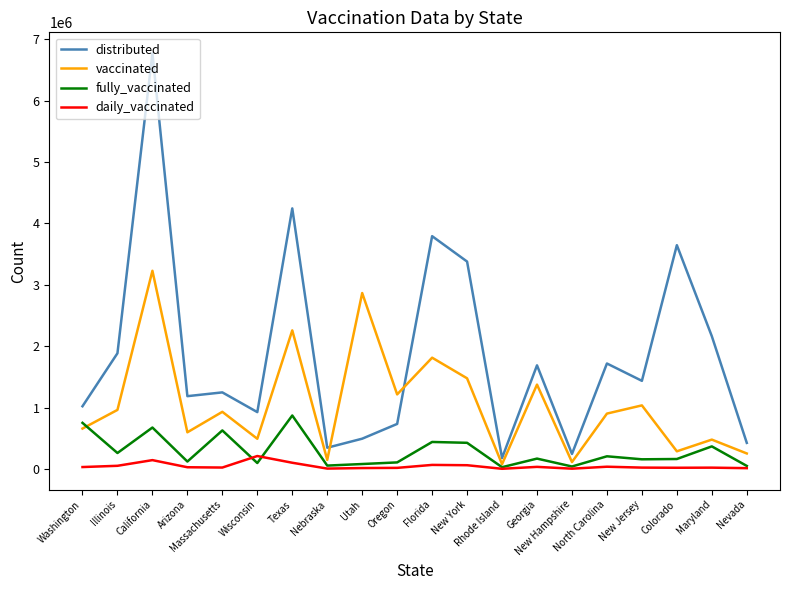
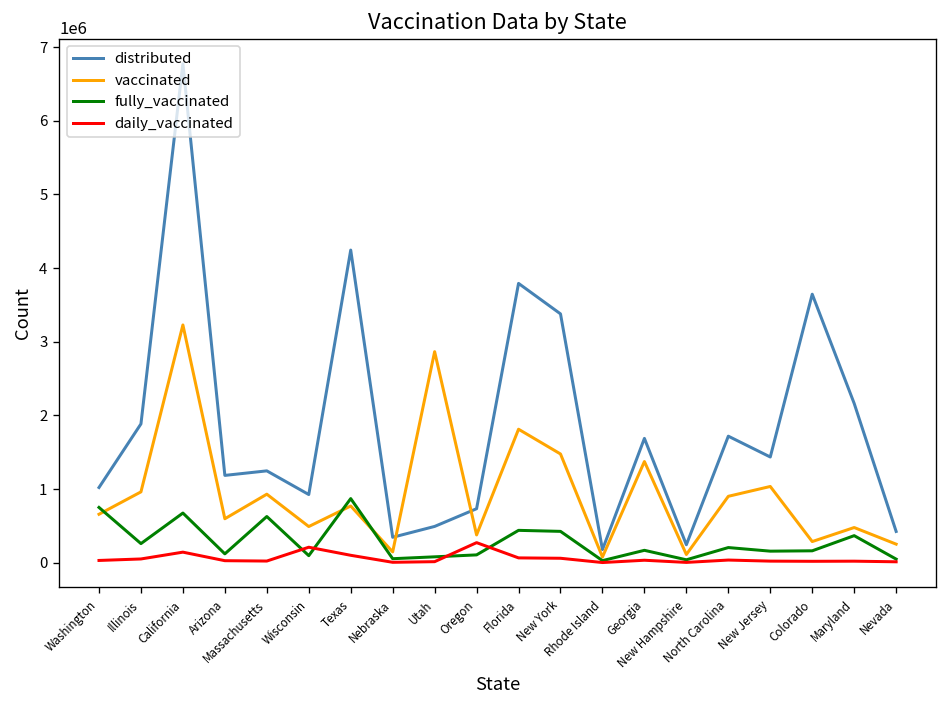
vaccinated, Texas: 2300000 -> 800000
vaccinated, Oregon: 1200000 -> 400000
daily_vaccinated, Oregon: 0 -> 300000
